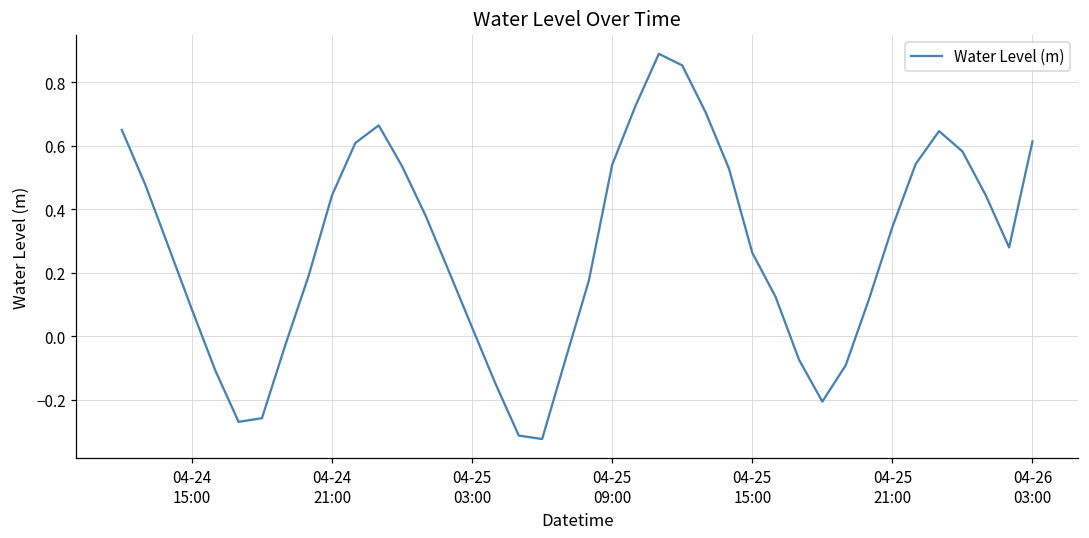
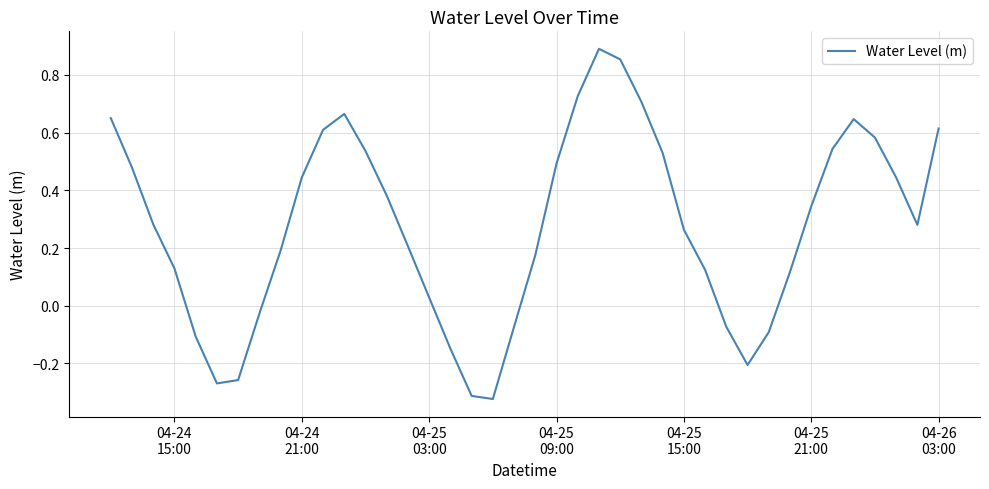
04-24 15:00: 0.08 -> 0.13
04-25 09:00: 0.54 -> 0.49
